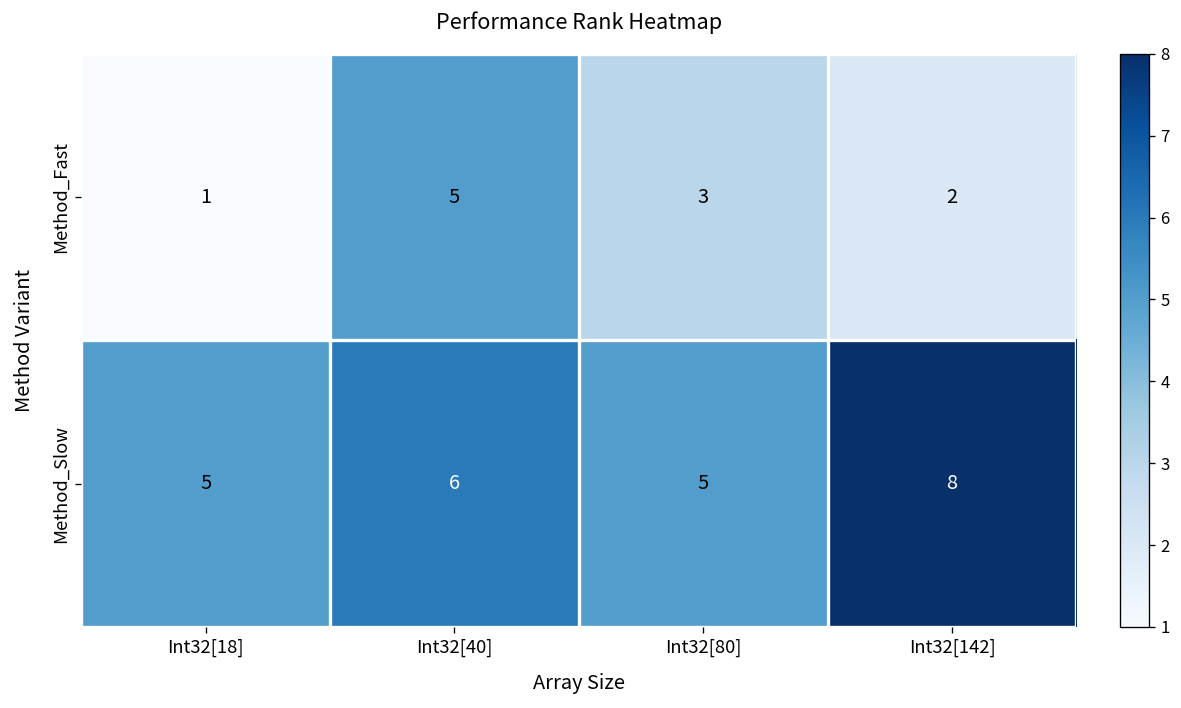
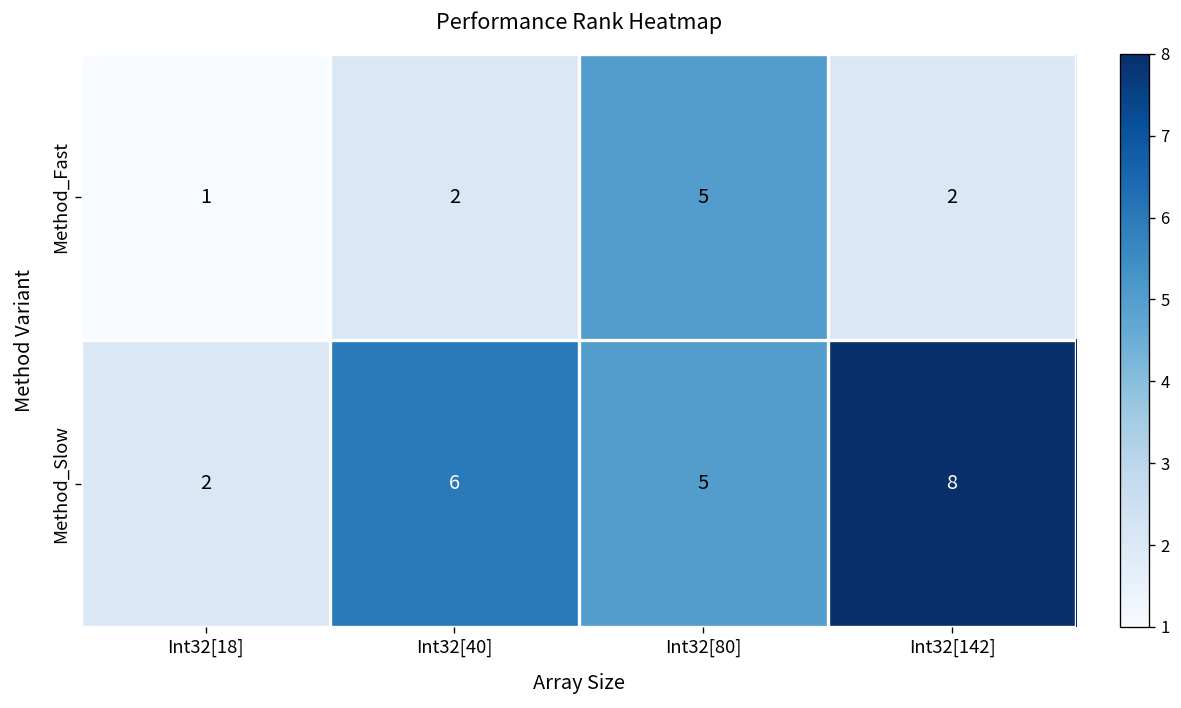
Method_Fast, Int32[40]: 5 -> 2
Method_Fast, Int32[80]: 3 -> 5
Method_Slow, Int32[18]: 5 -> 2
